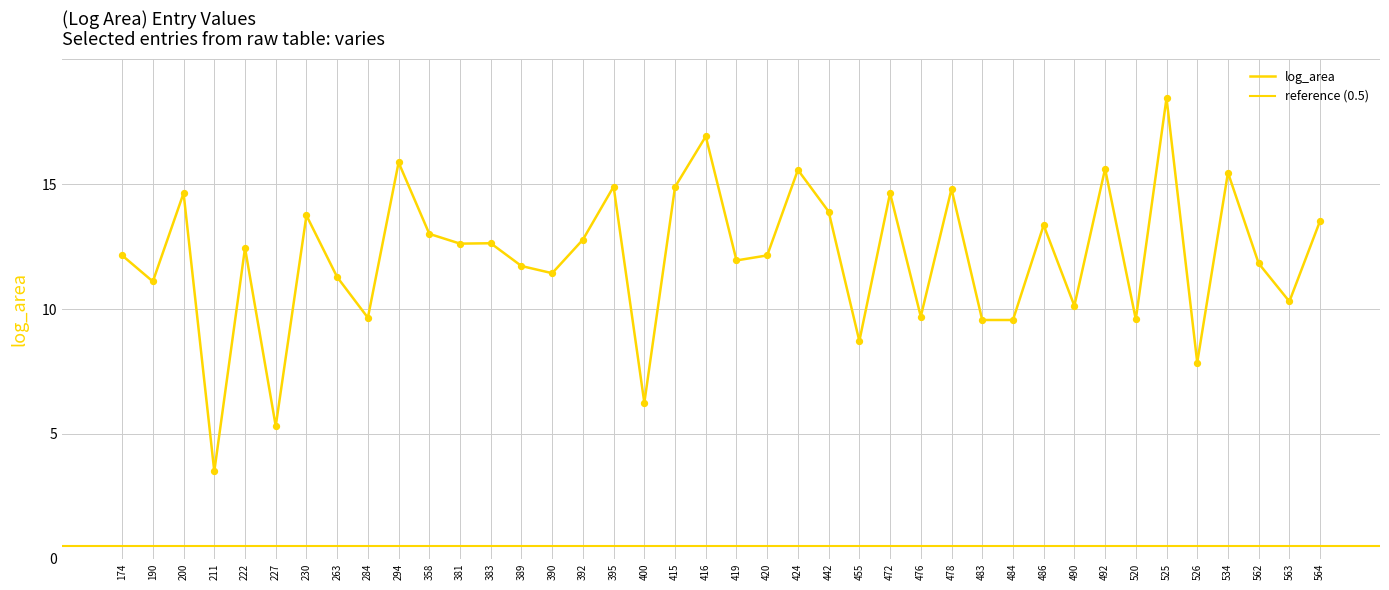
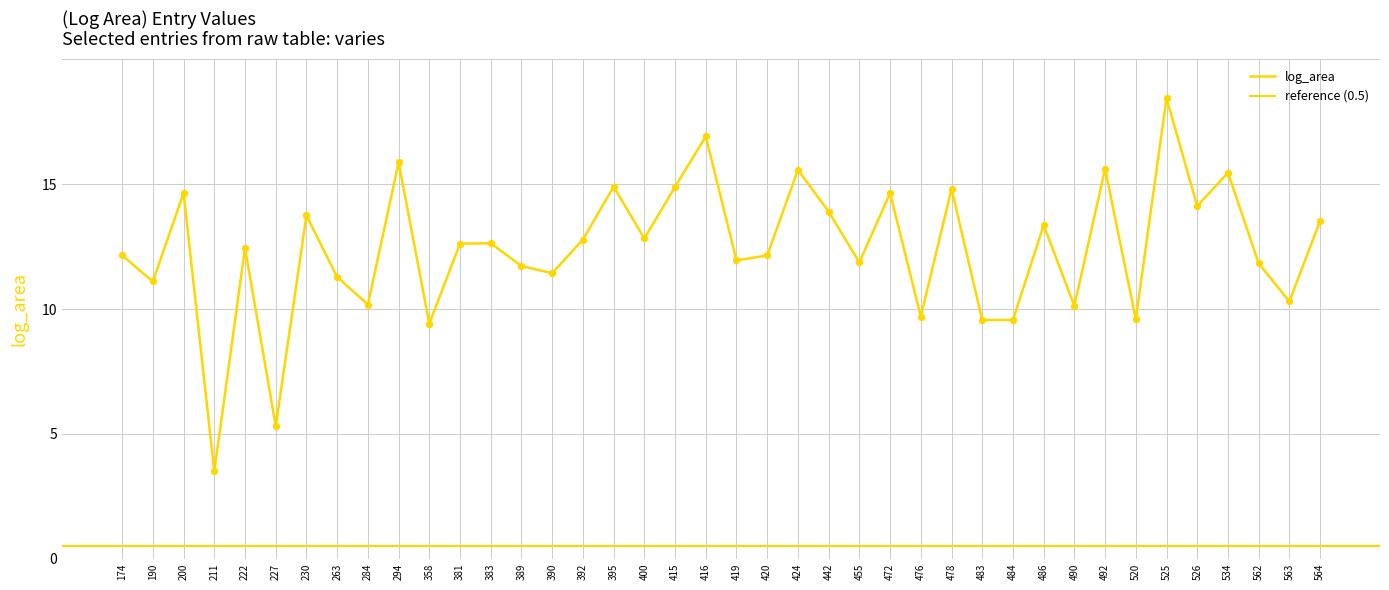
284: 9.7 -> 10.2
358: 13.0 -> 9.4
400: 6.2 -> 12.8
455: 8.7 -> 11.9
526: 7.9 -> 14.1
